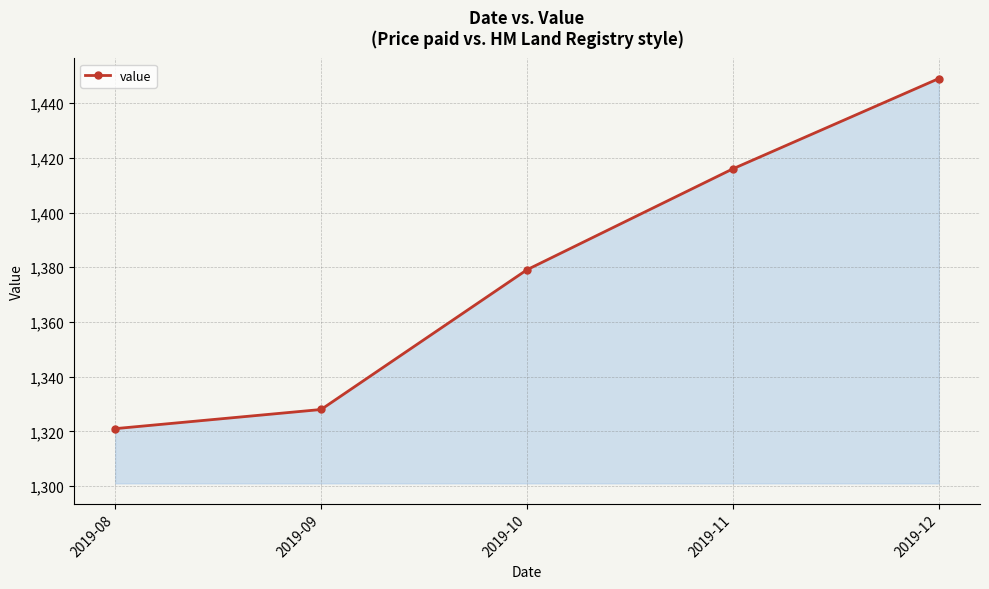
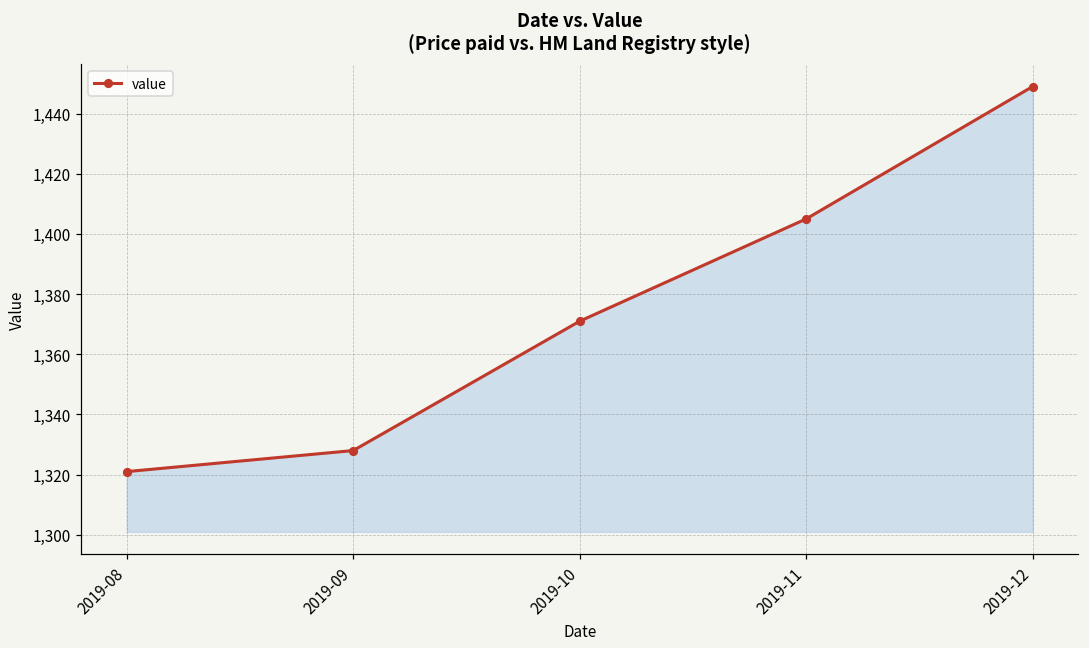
2019-10: 1,379 -> 1,371
2019-11: 1,416 -> 1,405
